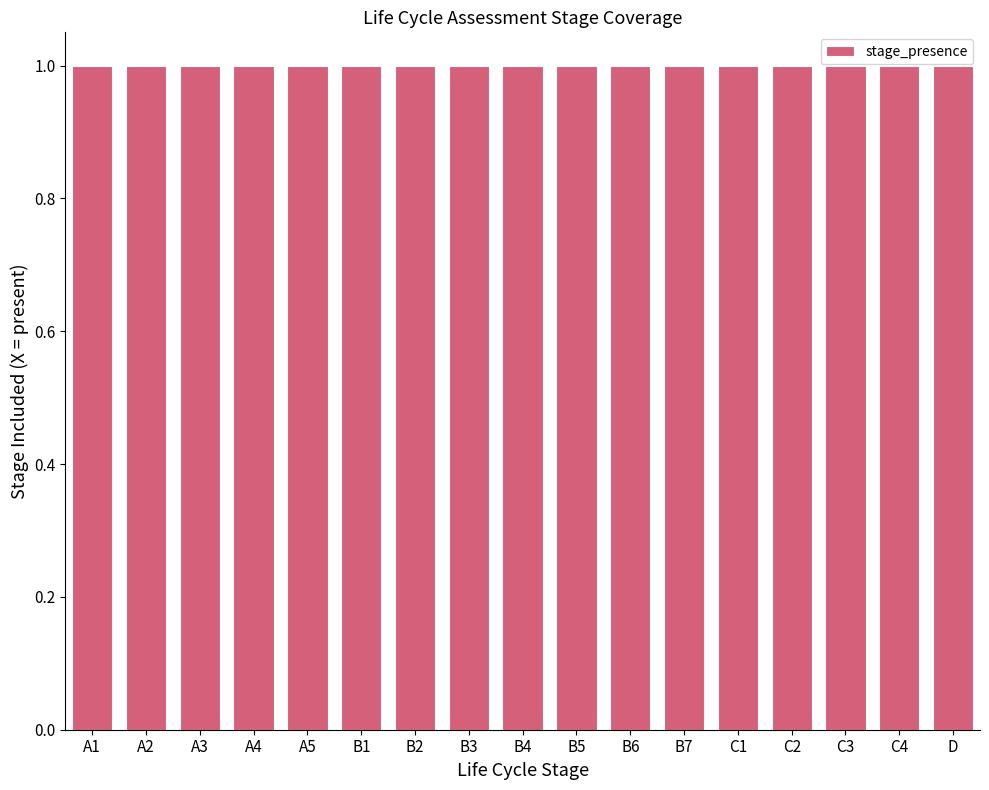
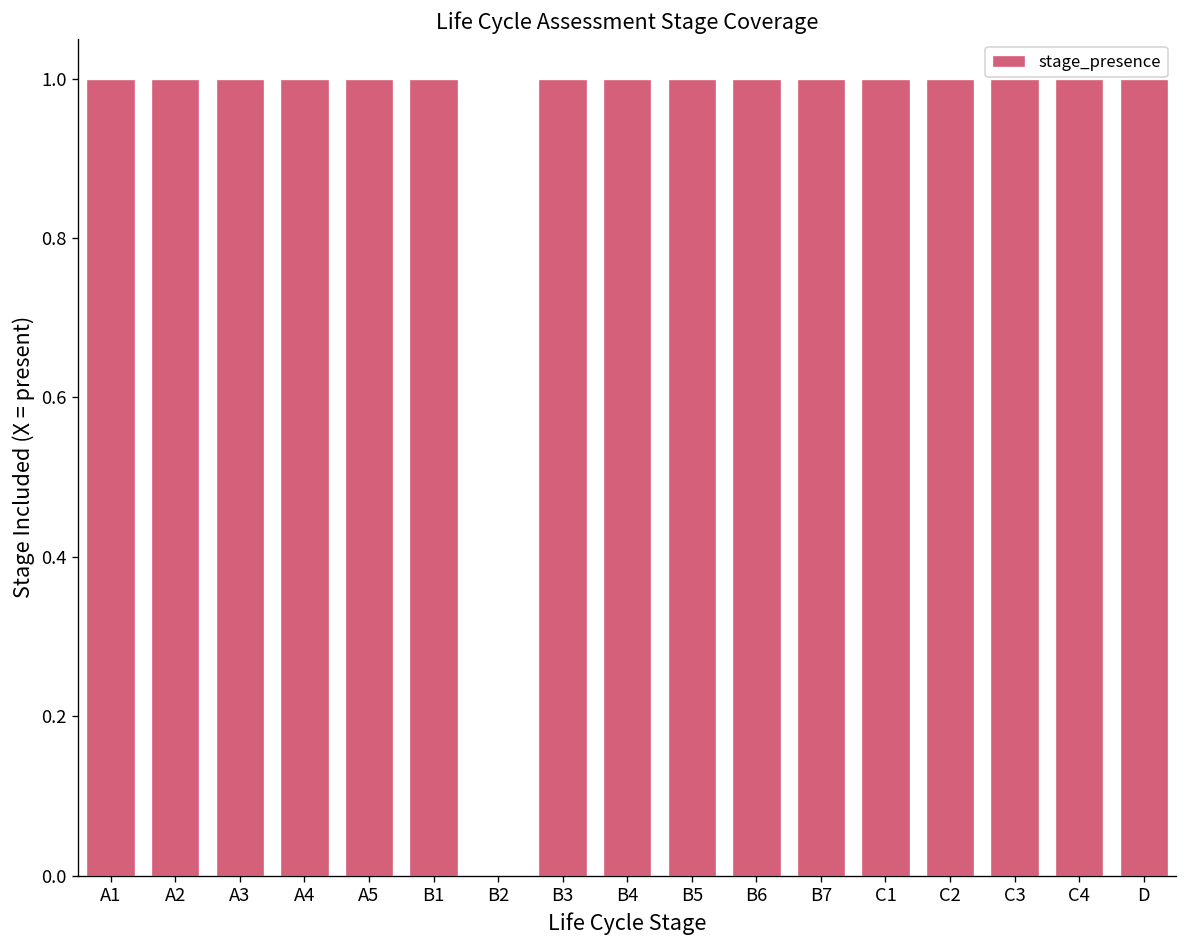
B2: 1 -> 0
